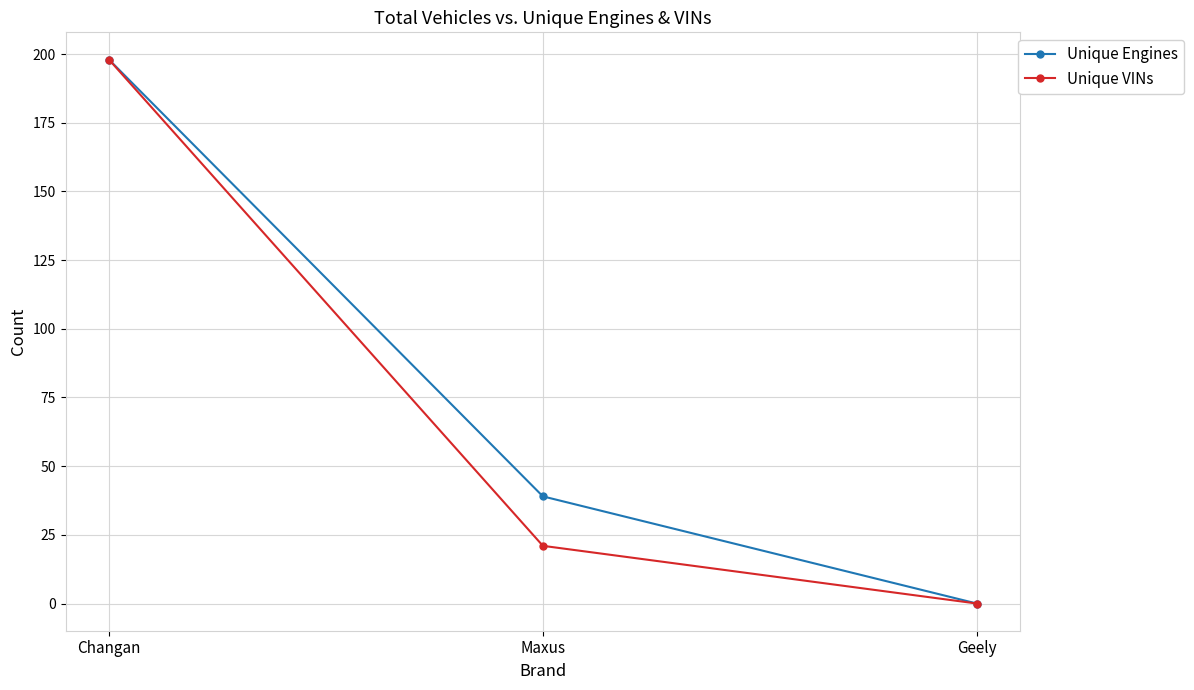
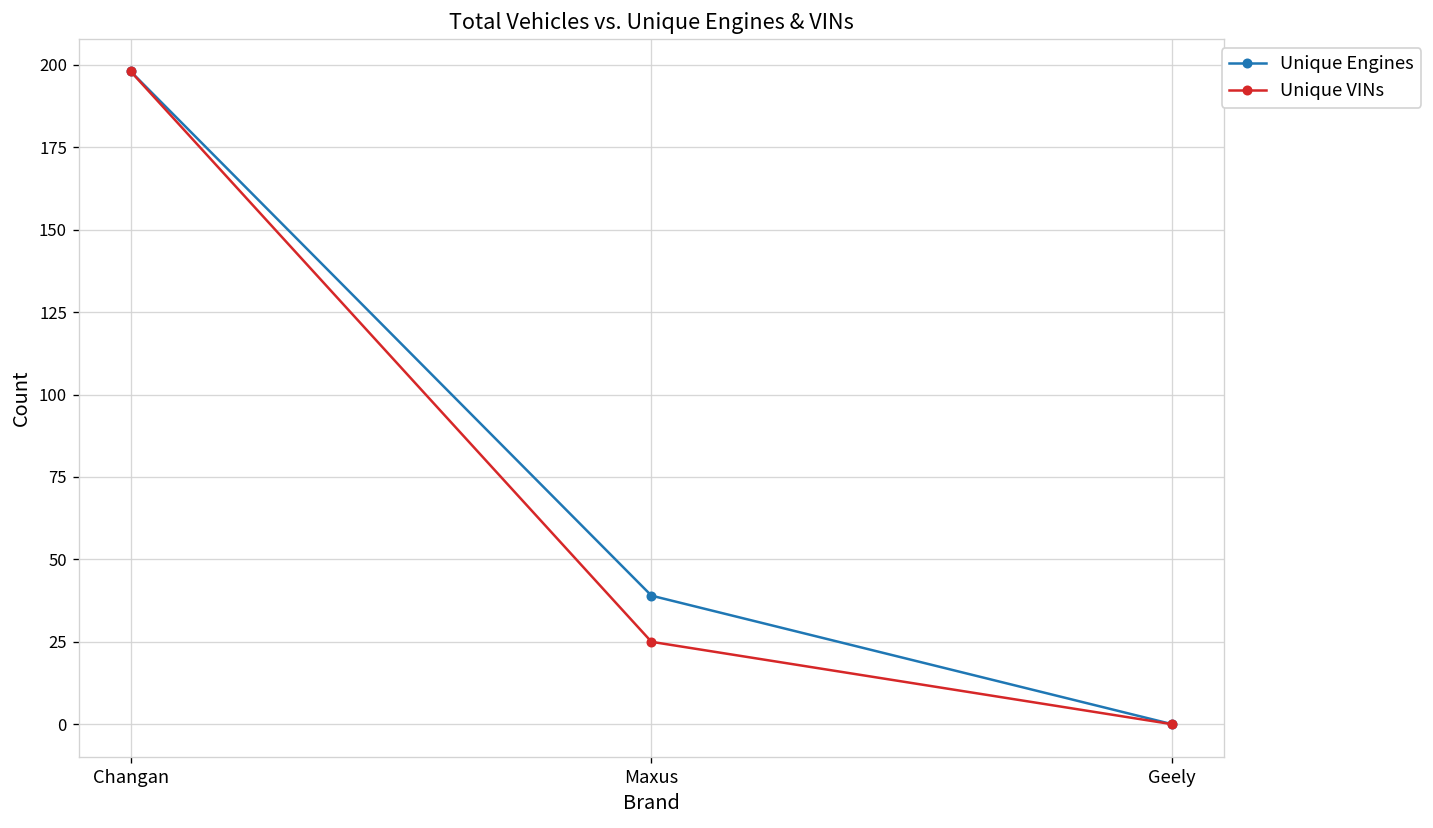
Unique VINs, Maxus: 21 -> 25
